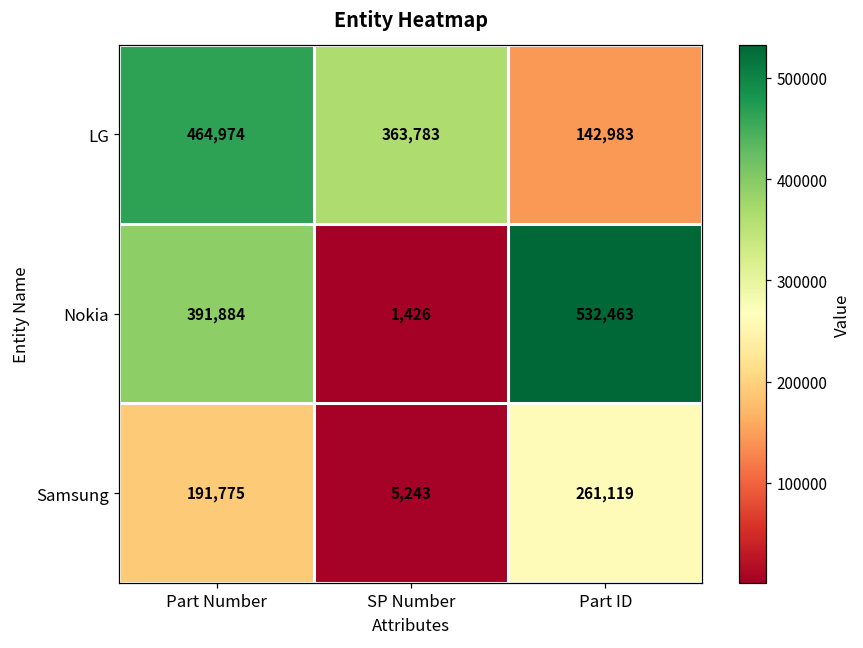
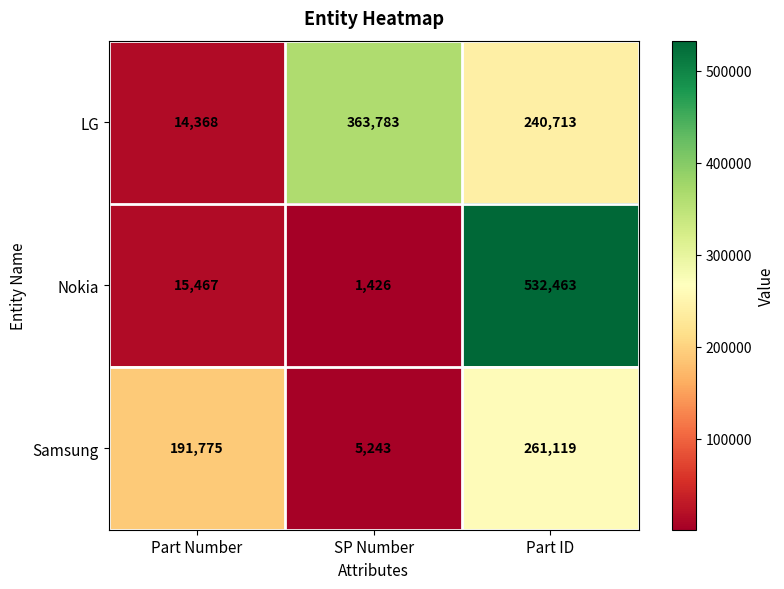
LG, Part Number: 464,974 -> 14,368
LG, Part ID: 142,983 -> 240,713
Nokia, Part Number: 391,884 -> 15,467
